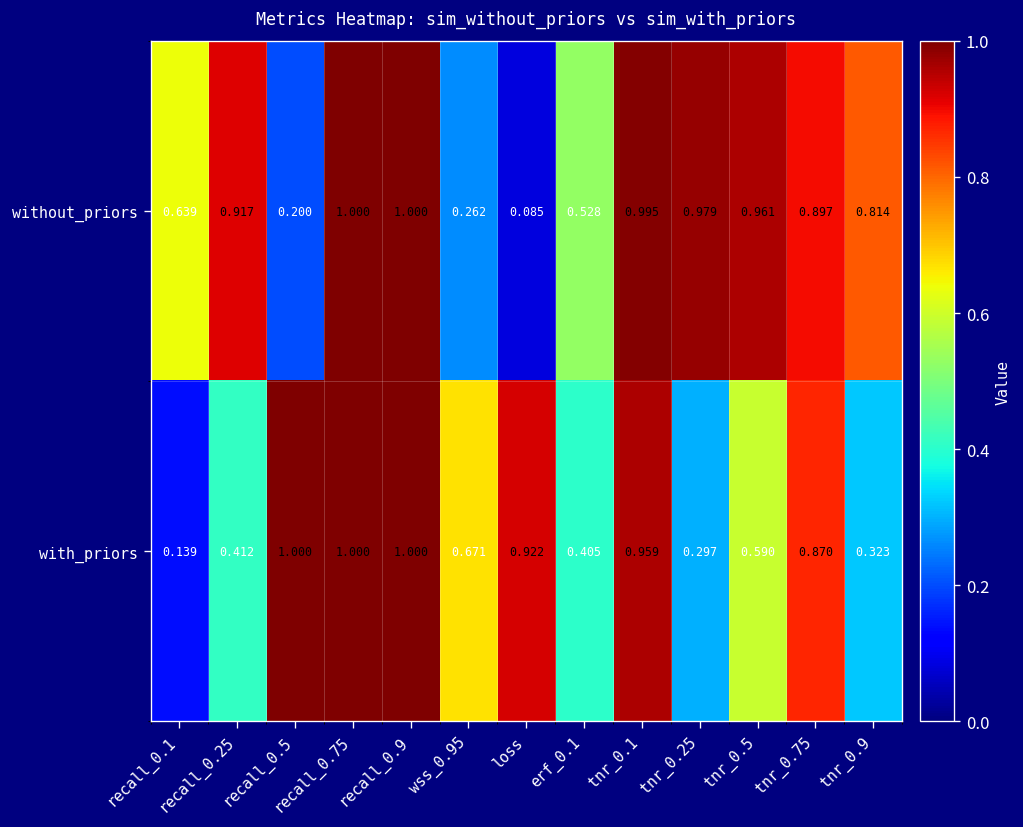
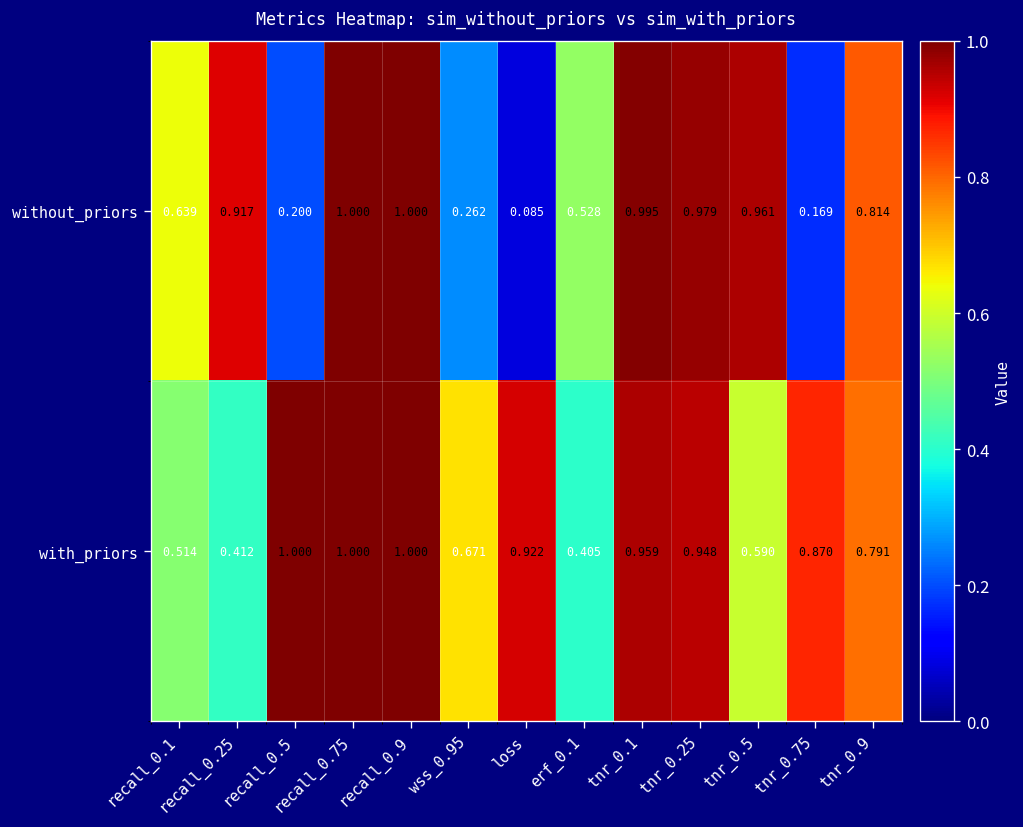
without_priors, tnr_0.75: 0.897 -> 0.169
with_priors, recall_0.1: 0.139 -> 0.514
with_priors, tnr_0.25: 0.297 -> 0.948
with_priors, tnr_0.9: 0.323 -> 0.791
